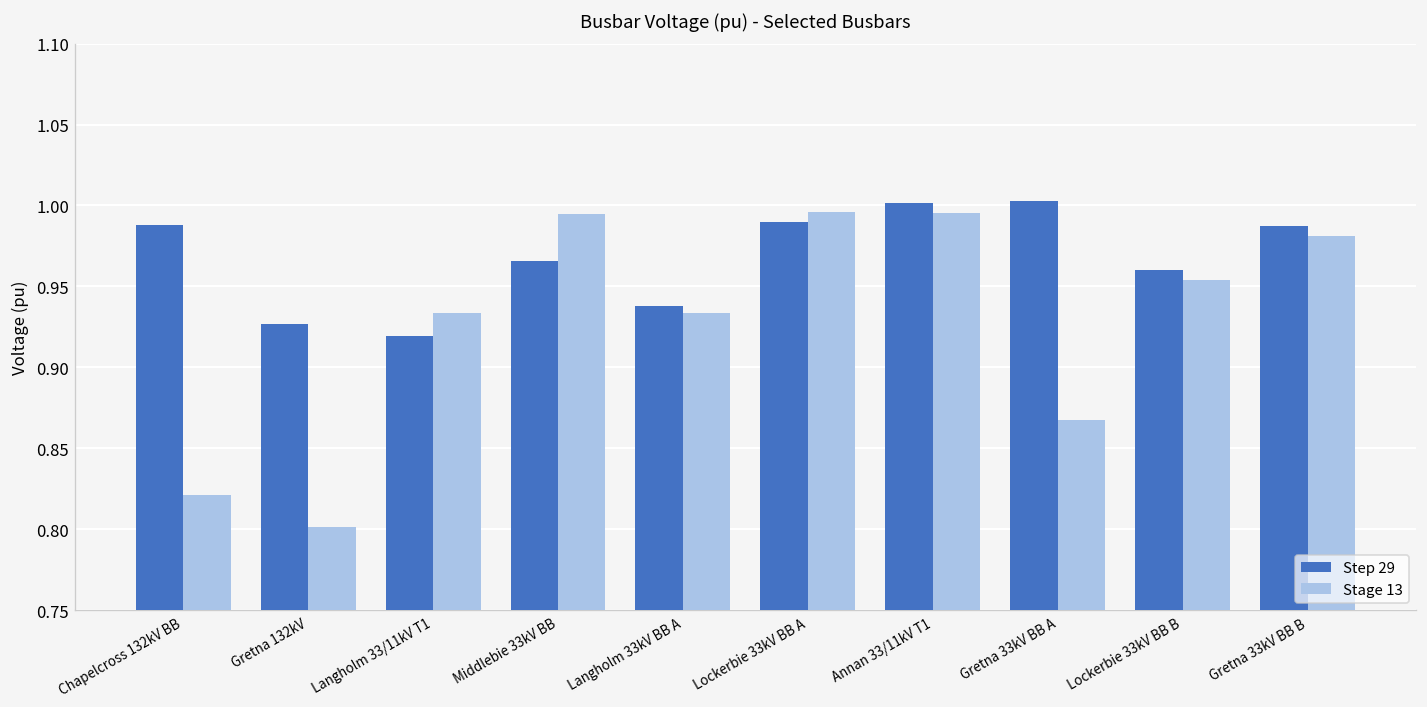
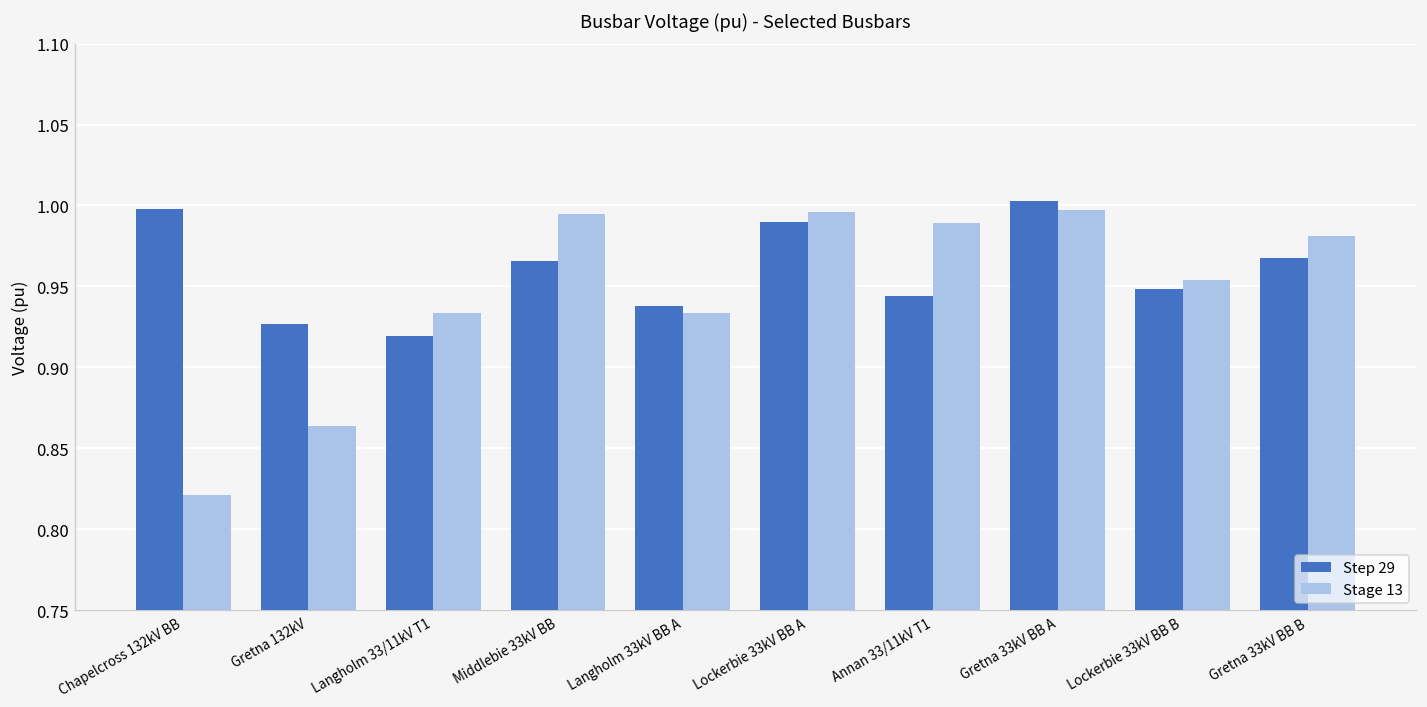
Step 29, Chapelcross 132kV BB: 0.988 -> 0.998
Stage 13, Gretna 132kV: 0.802 -> 0.864
Step 29, Annan 33/11kV T1: 1.001 -> 0.944
Stage 13, Annan 33/11kV T1: 0.996 -> 0.989
Stage 13, Gretna 33kV BB A: 0.868 -> 0.997
Step 29, Lockerbie 33kV BB B: 0.960 -> 0.948
Step 29, Gretna 33kV BB B: 0.987 -> 0.967
